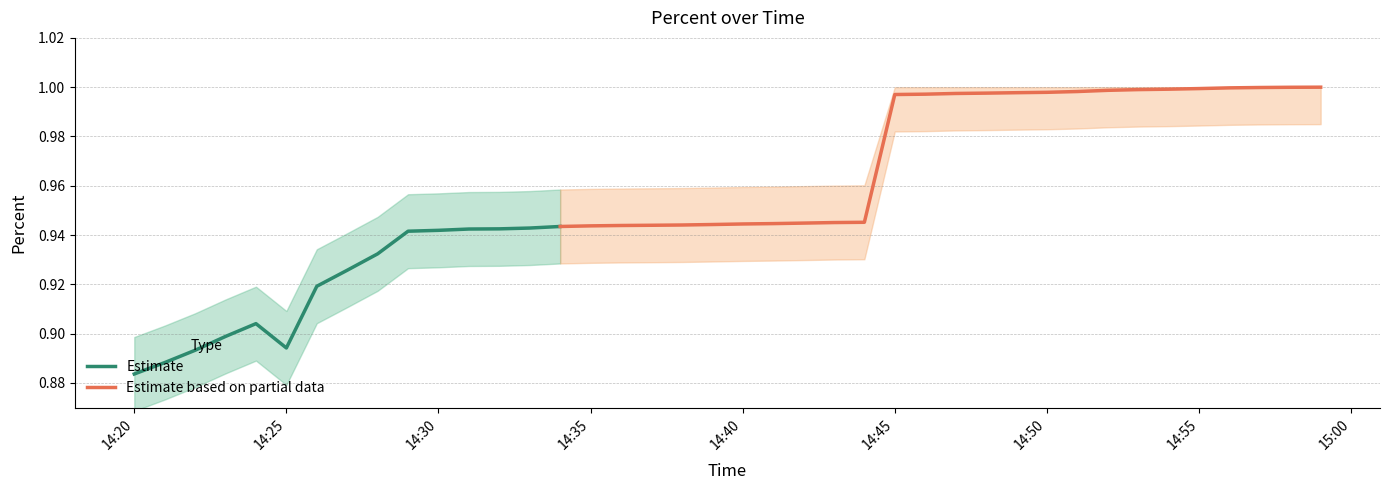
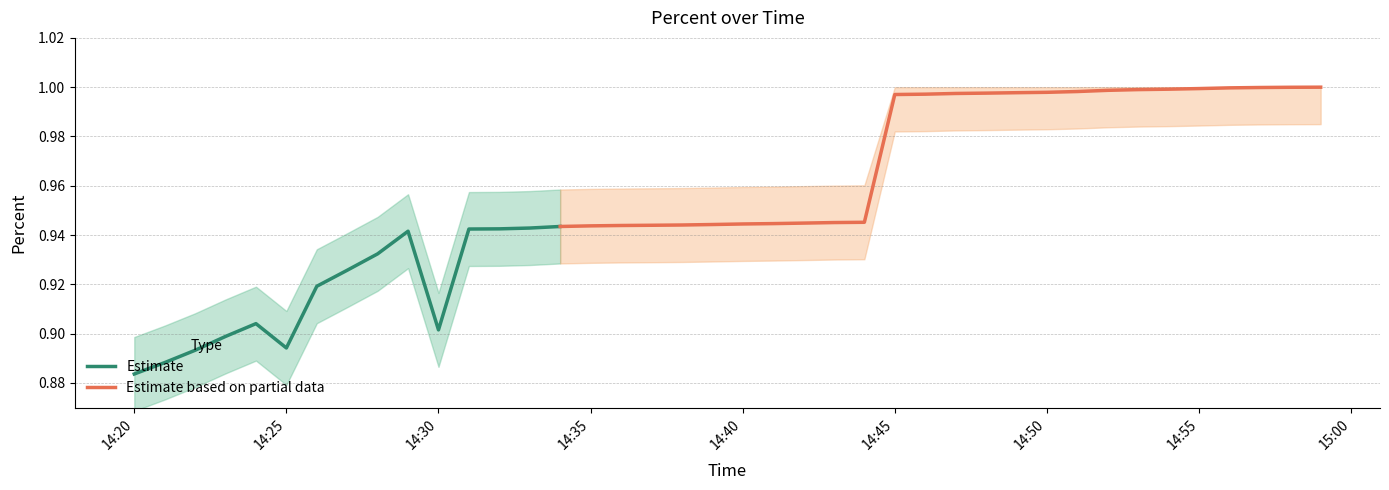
Estimate, 14:30: 0.942 -> 0.902
